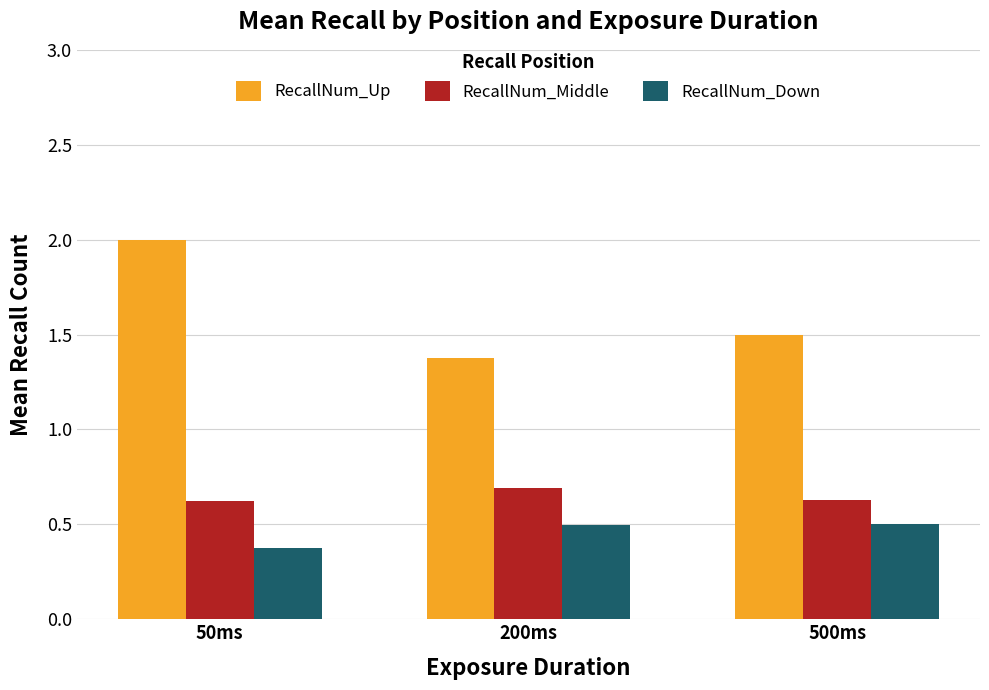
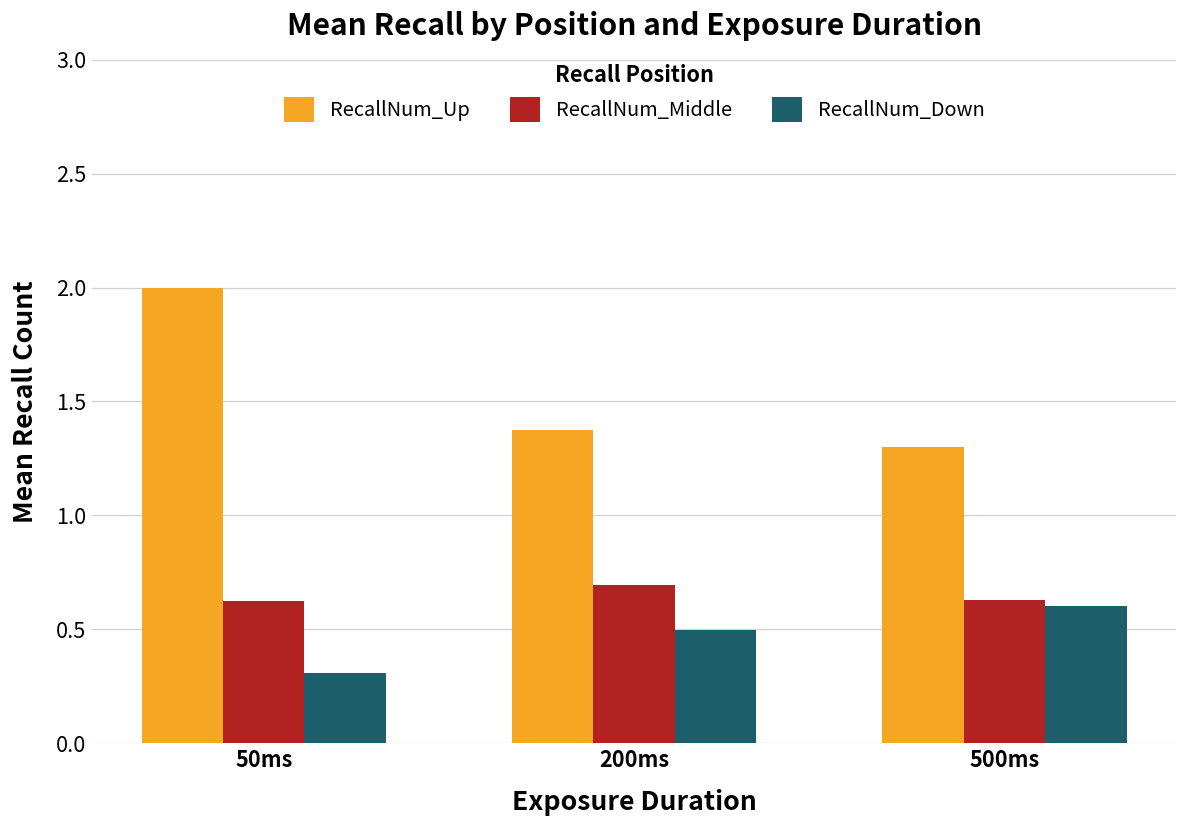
RecallNum_Down, 50ms: 0.38 -> 0.31
RecallNum_Up, 500ms: 1.5 -> 1.3
RecallNum_Down, 500ms: 0.5 -> 0.6
